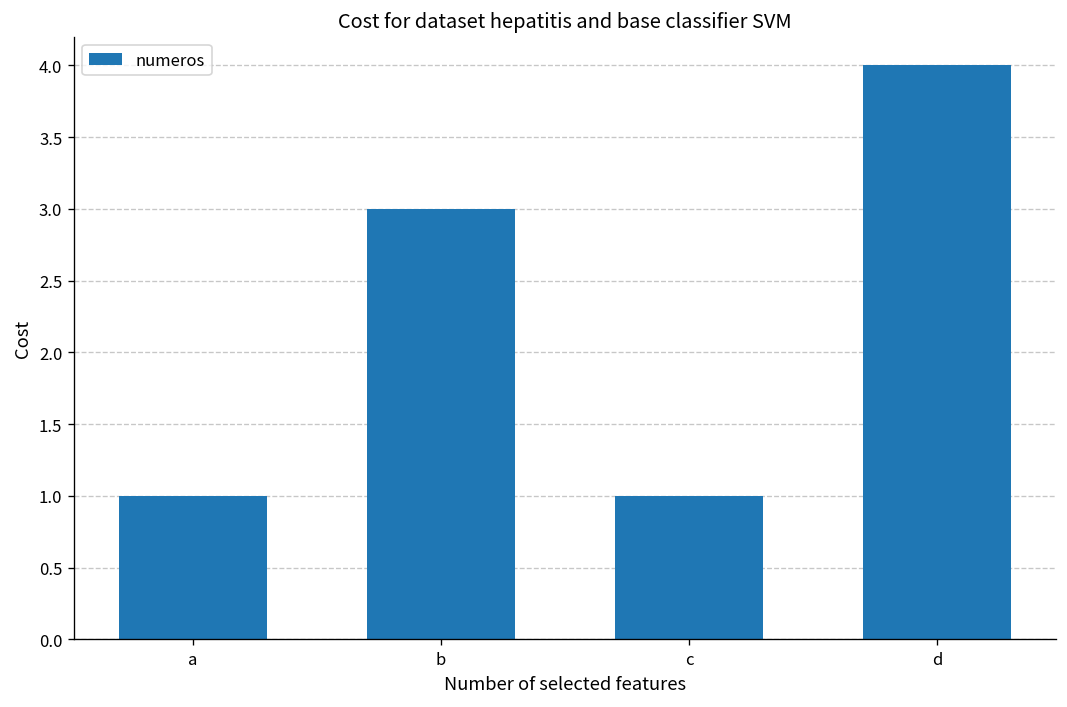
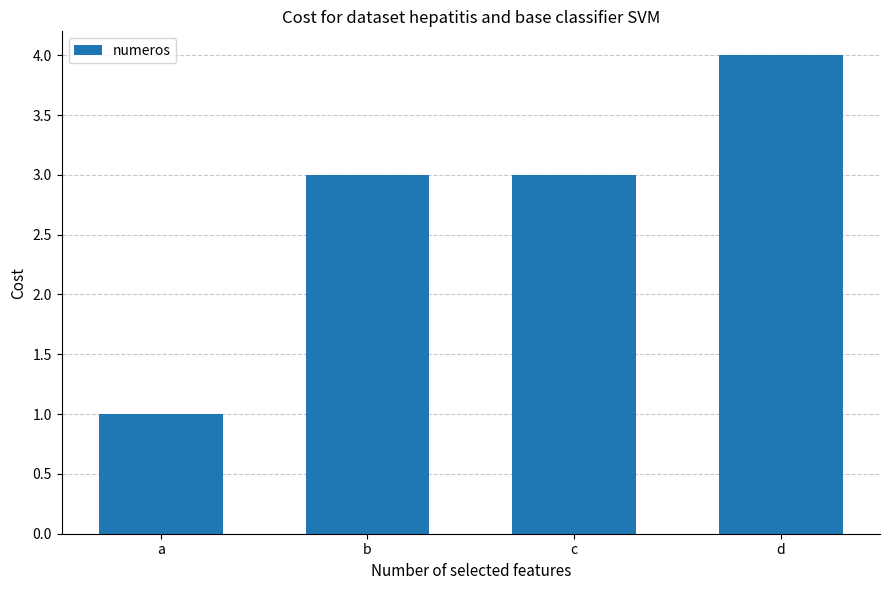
c: 1 -> 3
